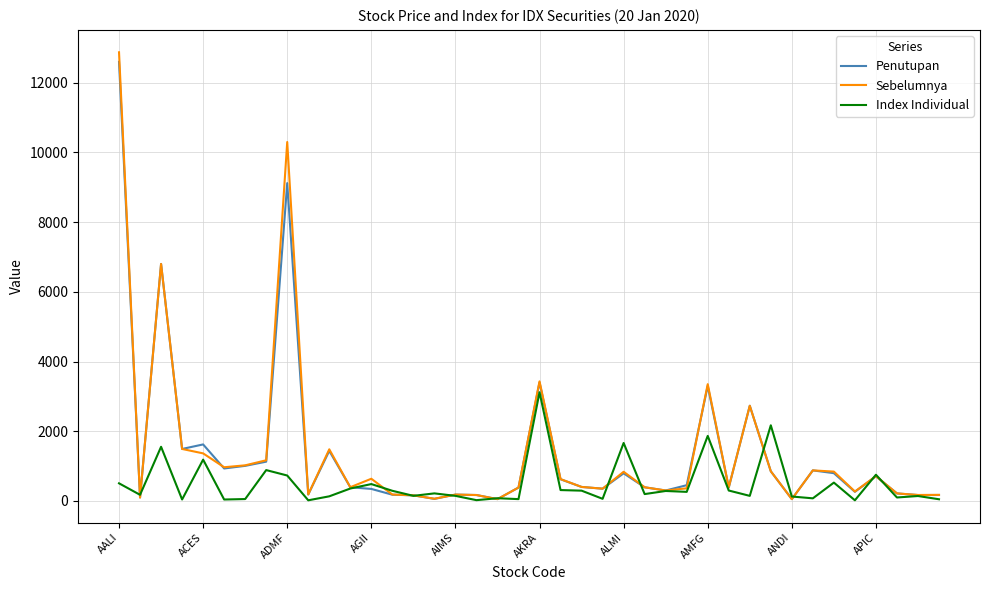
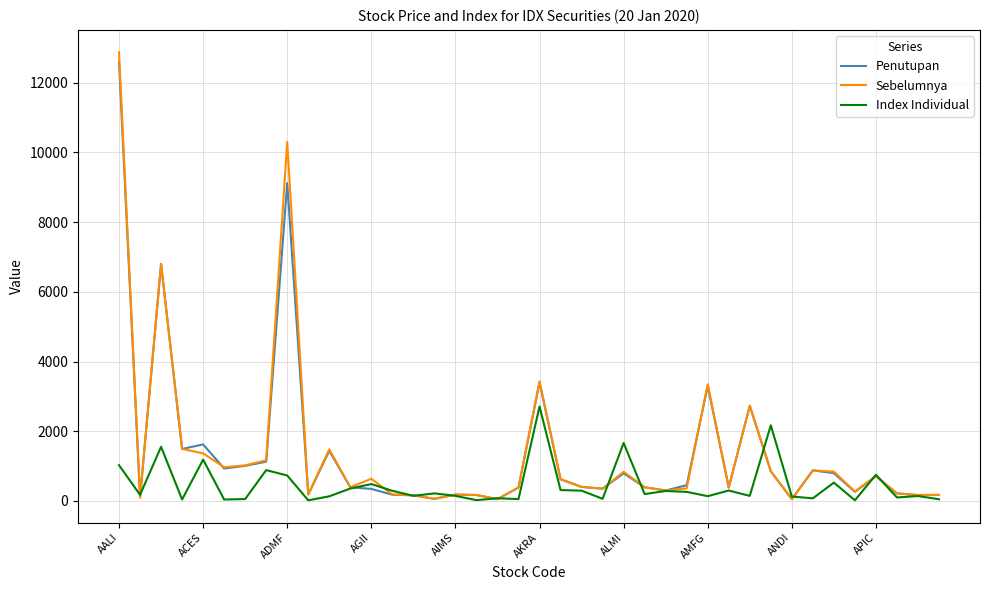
Index Individual, AALI: 500 -> 1000
Index Individual, AKRA: 3100 -> 2700
Index Individual, AMFG: 1900 -> 100
